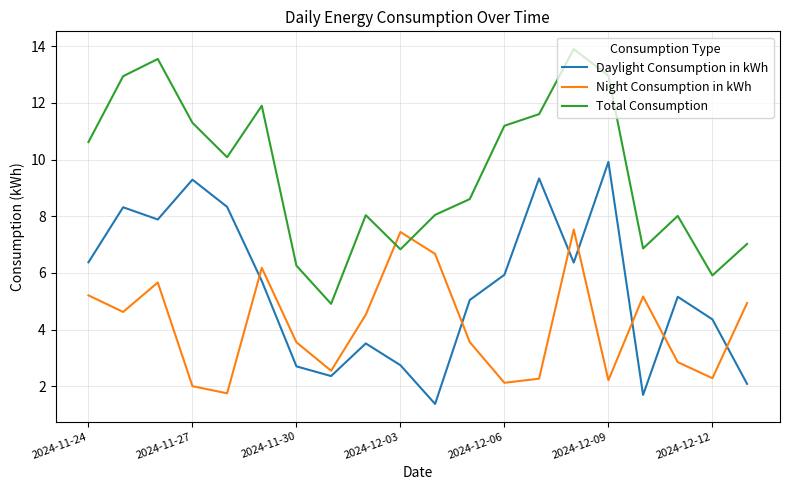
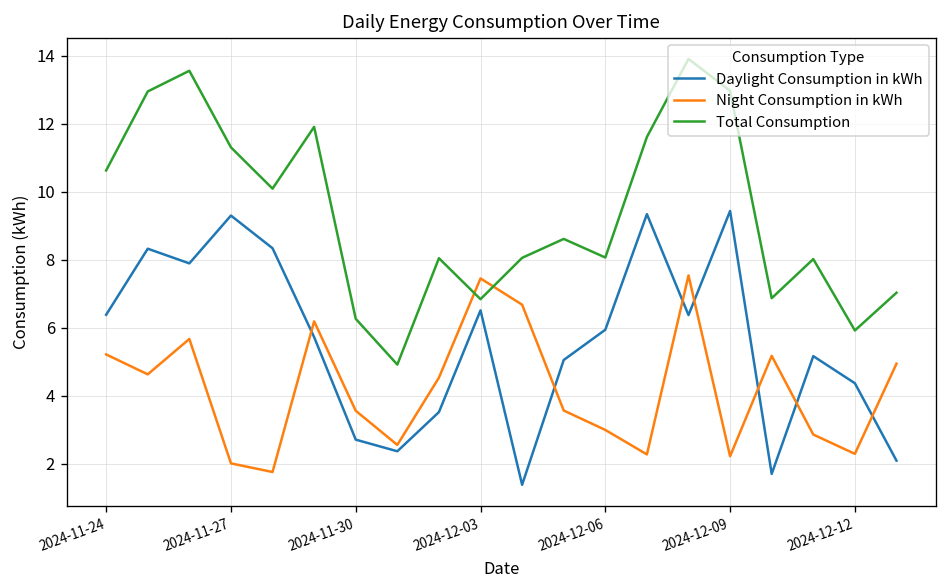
Daylight Consumption in kWh, 2024-12-03: 2.7 -> 6.5
Night Consumption in kWh, 2024-12-06: 2.1 -> 3.0
Total Consumption, 2024-12-06: 11.2 -> 8.1
Daylight Consumption in kWh, 2024-12-09: 9.9 -> 9.4
